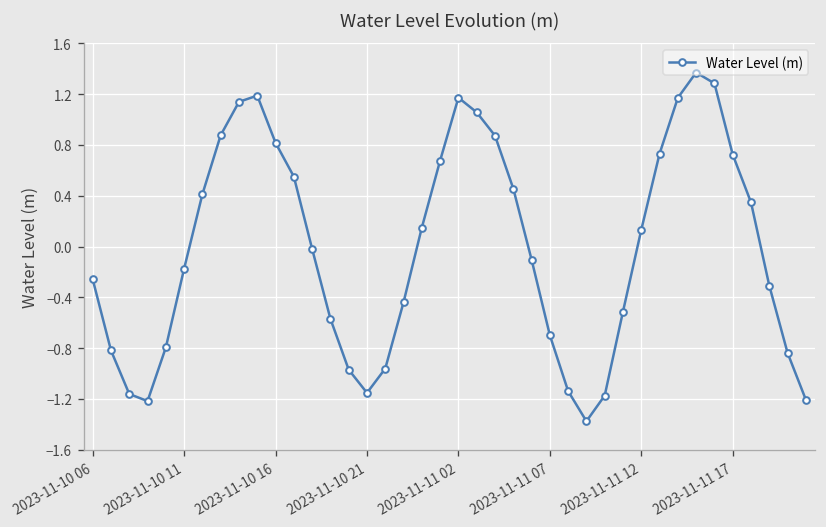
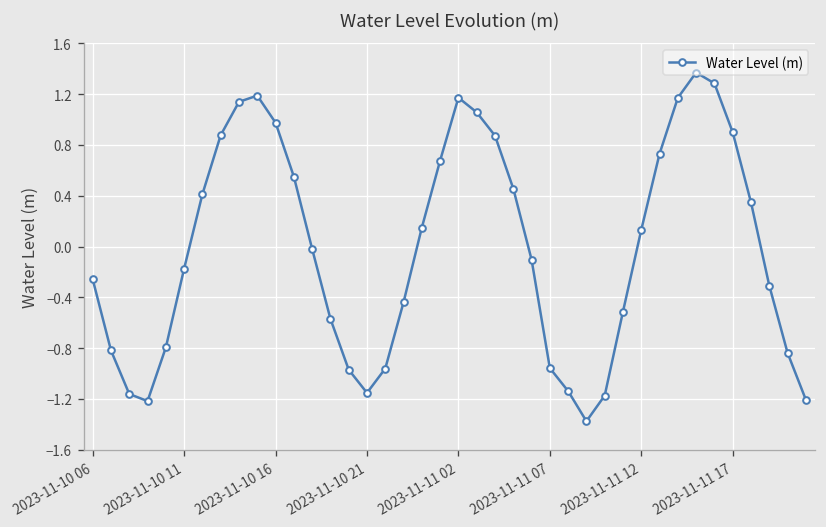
2023-11-10 16: 0.82 -> 0.97
2023-11-11 07: -0.70 -> -0.96
2023-11-11 17: 0.72 -> 0.90
